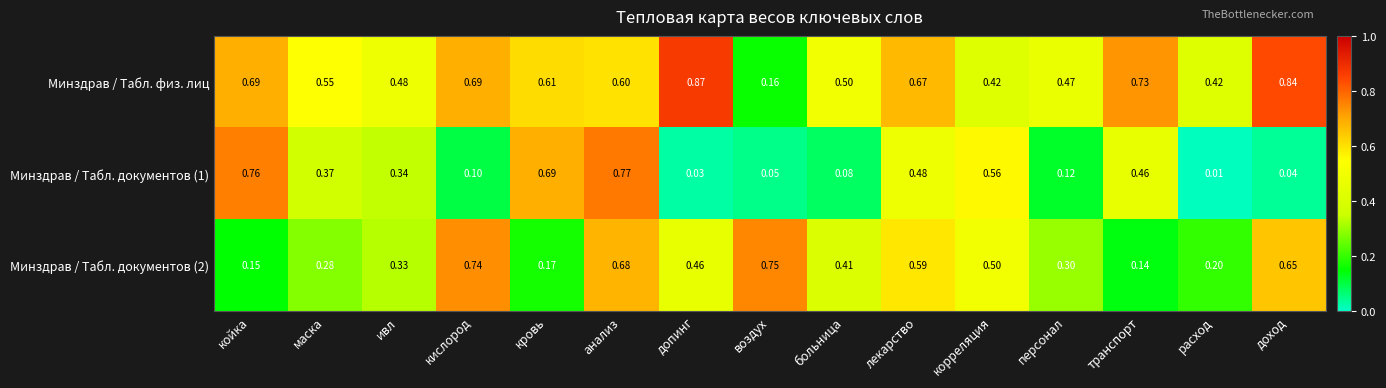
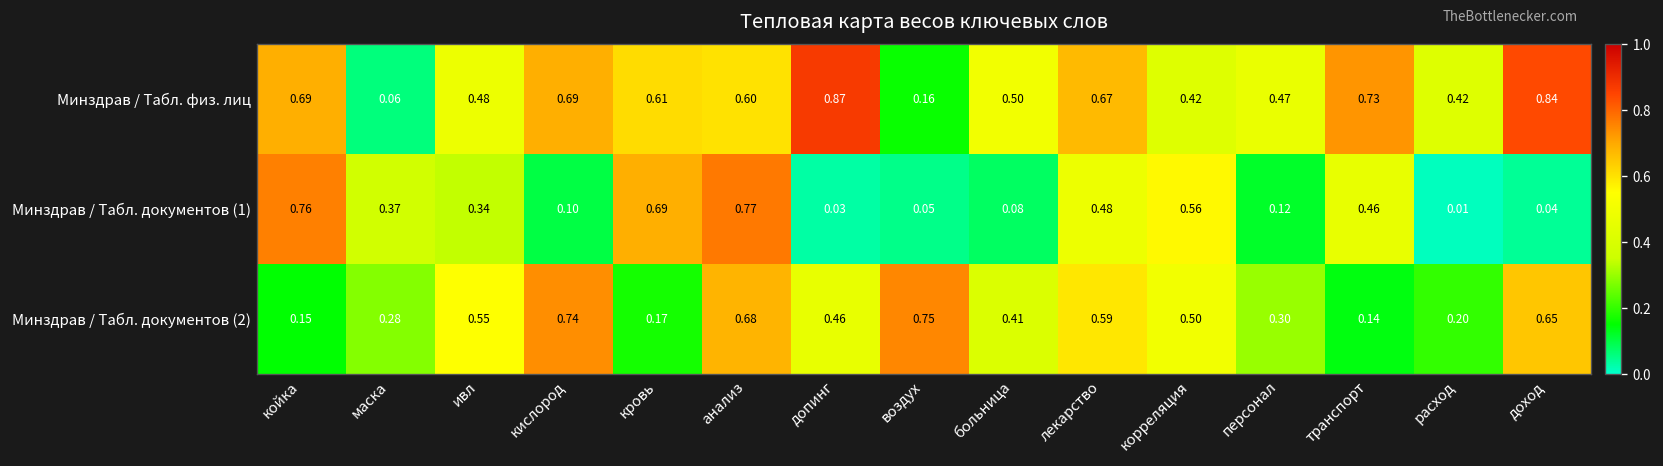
Минздрав / Табл. физ. лиц, маска: 0.55 -> 0.06
Минздрав / Табл. документов (2), ивл: 0.33 -> 0.55
